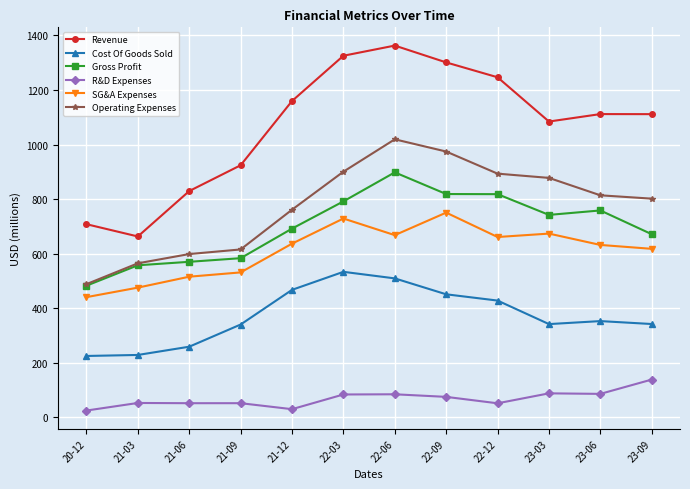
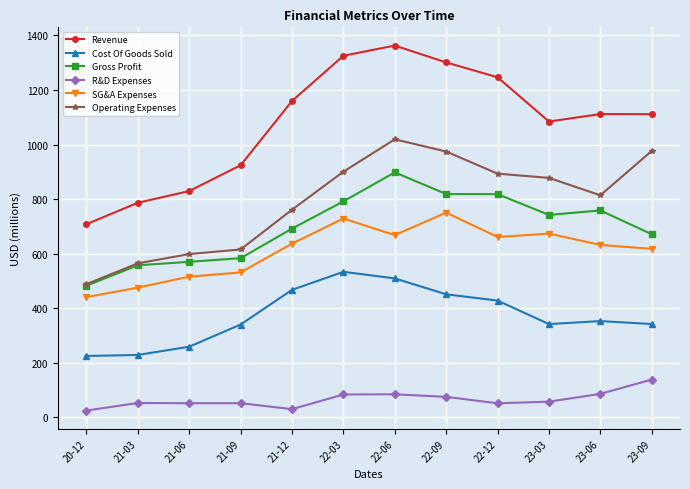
Revenue, 21-03: 660 -> 790
R&D Expenses, 23-03: 90 -> 60
Operating Expenses, 23-09: 800 -> 980
